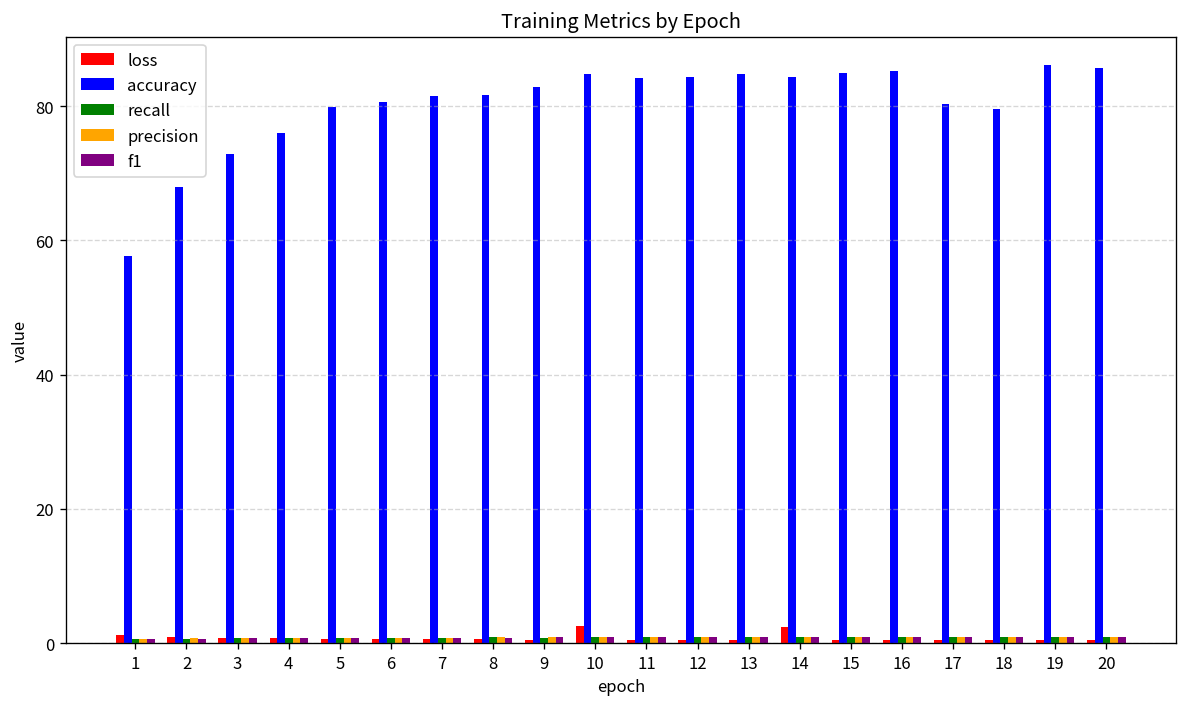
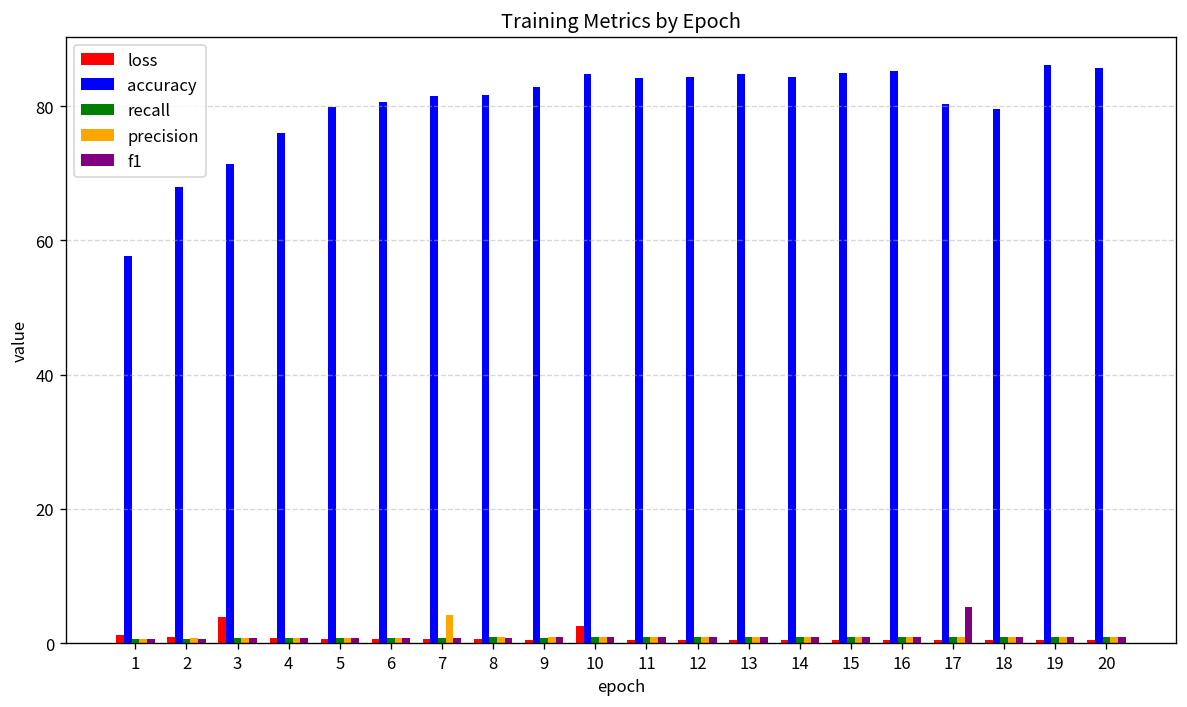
loss, 3: 1 -> 4
accuracy, 3: 73 -> 71
precision, 7: 1 -> 4
loss, 14: 2 -> 1
f1, 17: 1 -> 5
